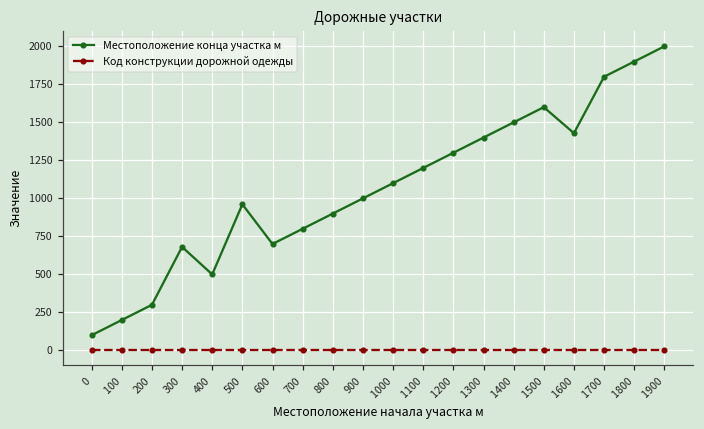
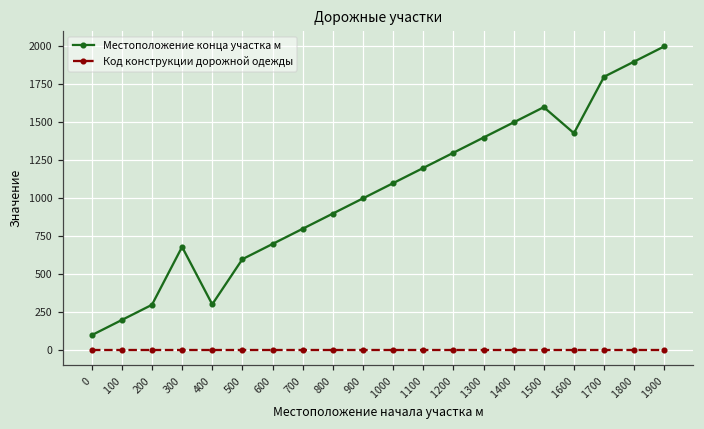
Местоположение конца участка м, 400: 500 -> 300
Местоположение конца участка м, 500: 960 -> 600
